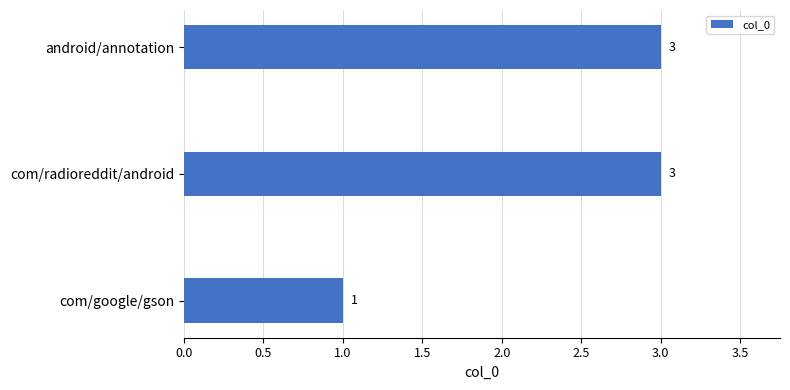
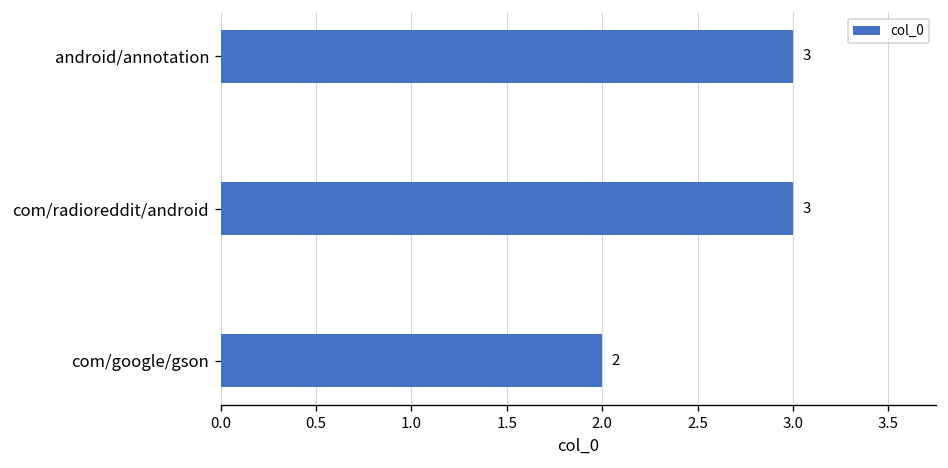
com/google/gson: 1 -> 2
